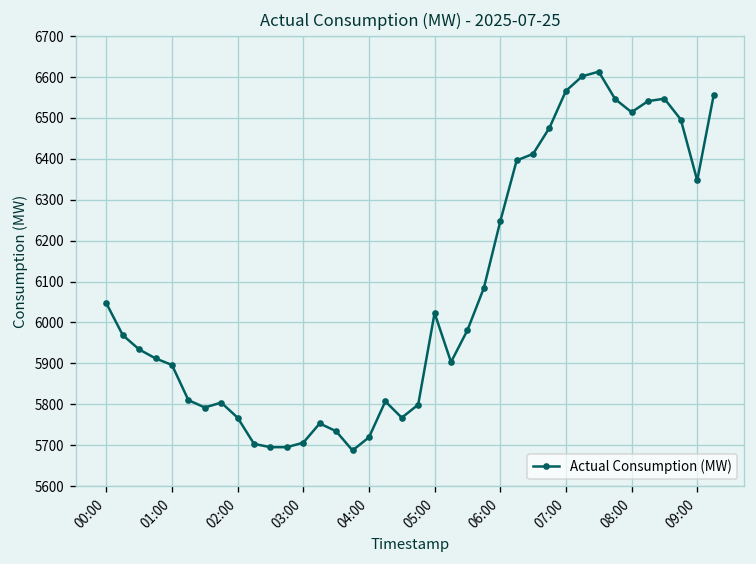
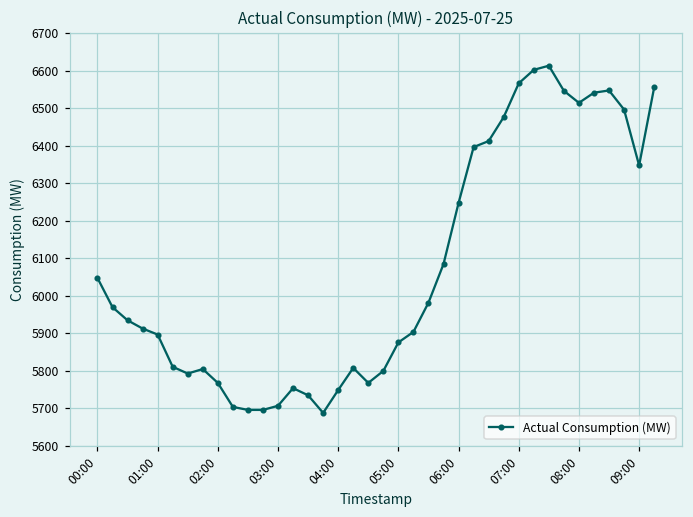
04:00: 5720 -> 5750
05:00: 6020 -> 5880
